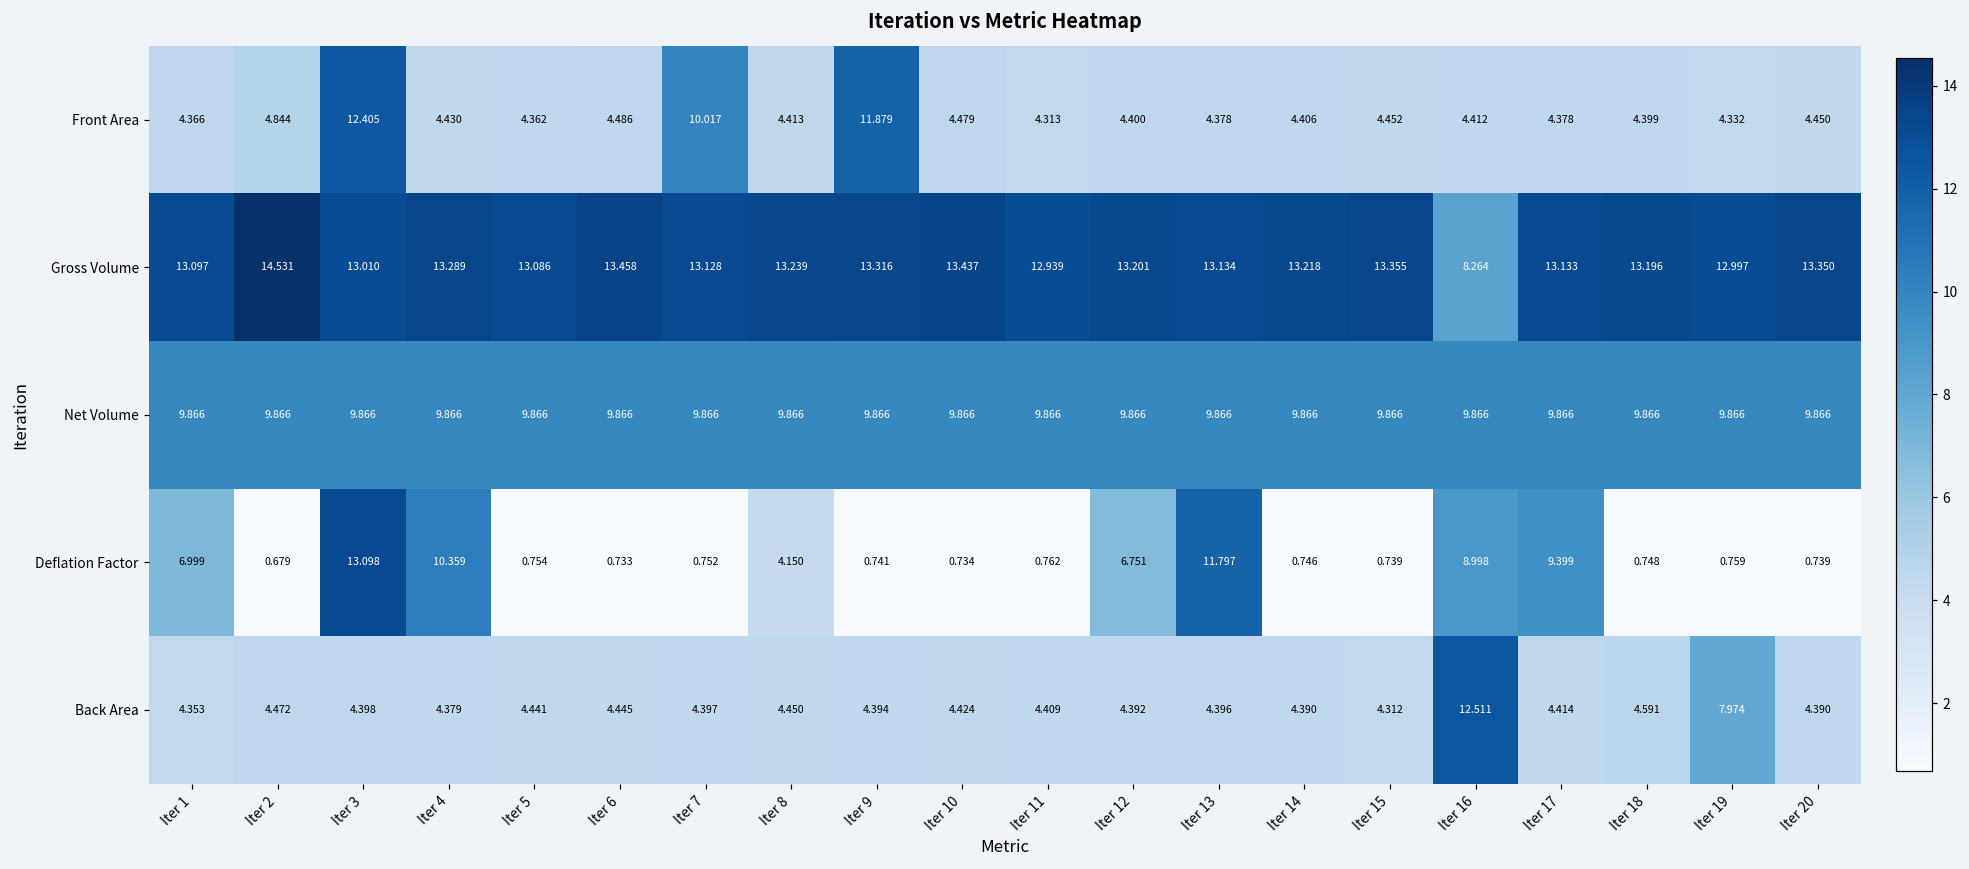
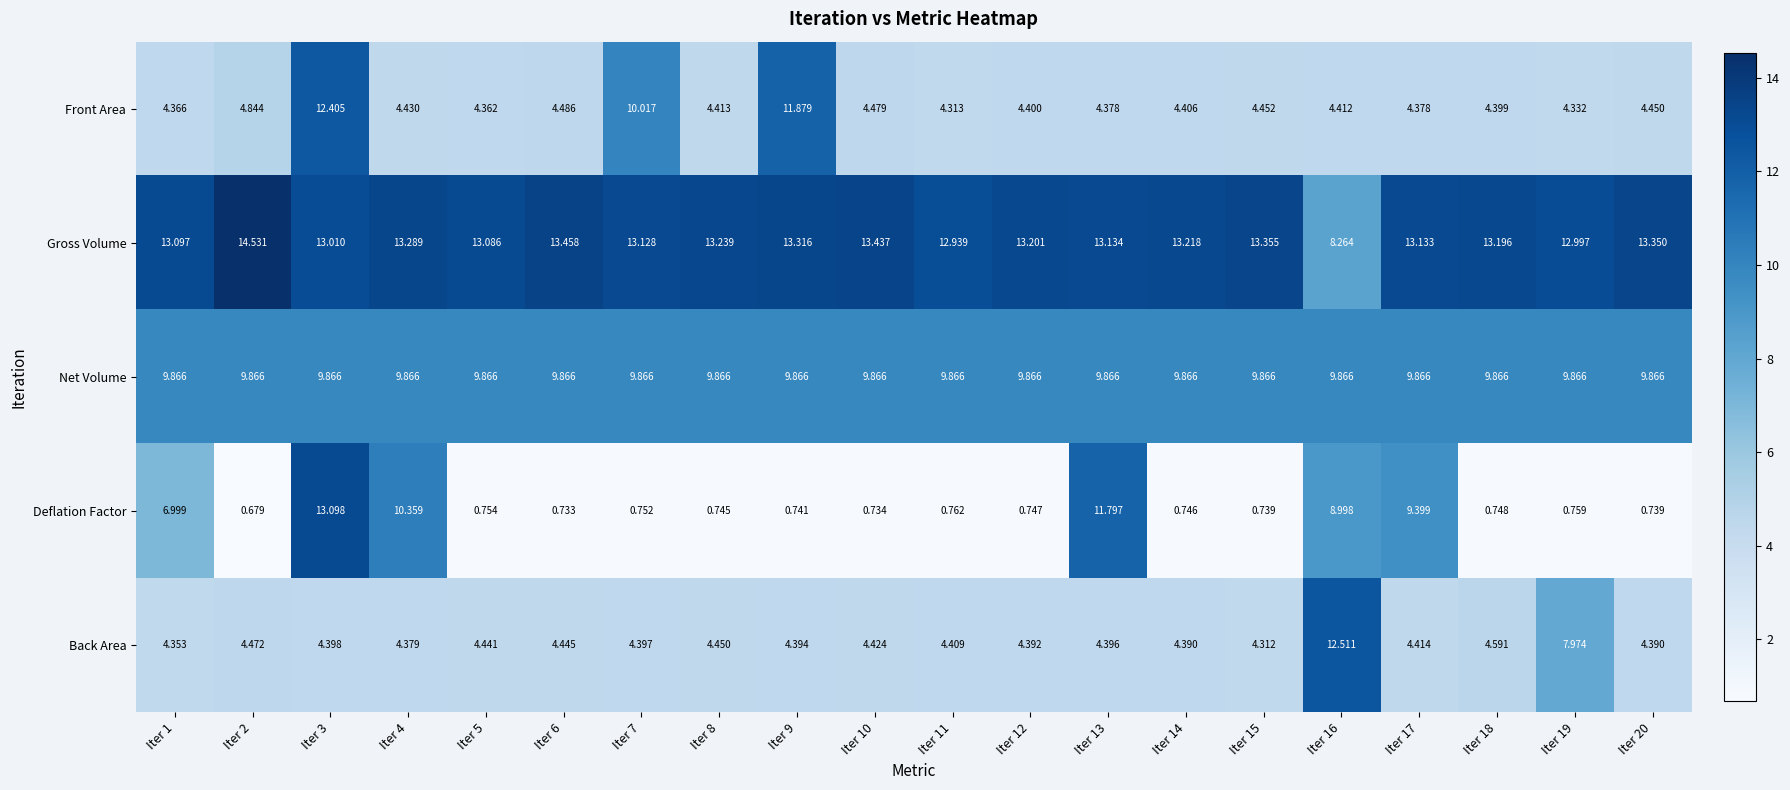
Deflation Factor, Iter 8: 4.150 -> 0.745
Deflation Factor, Iter 12: 6.751 -> 0.747
